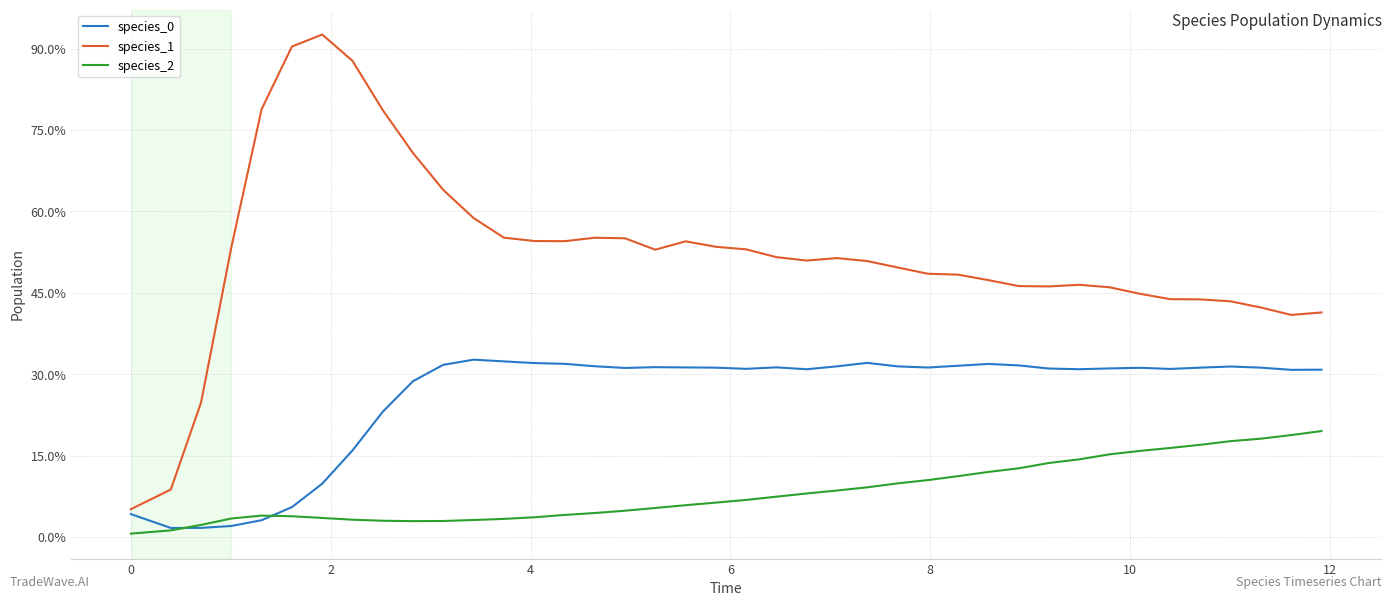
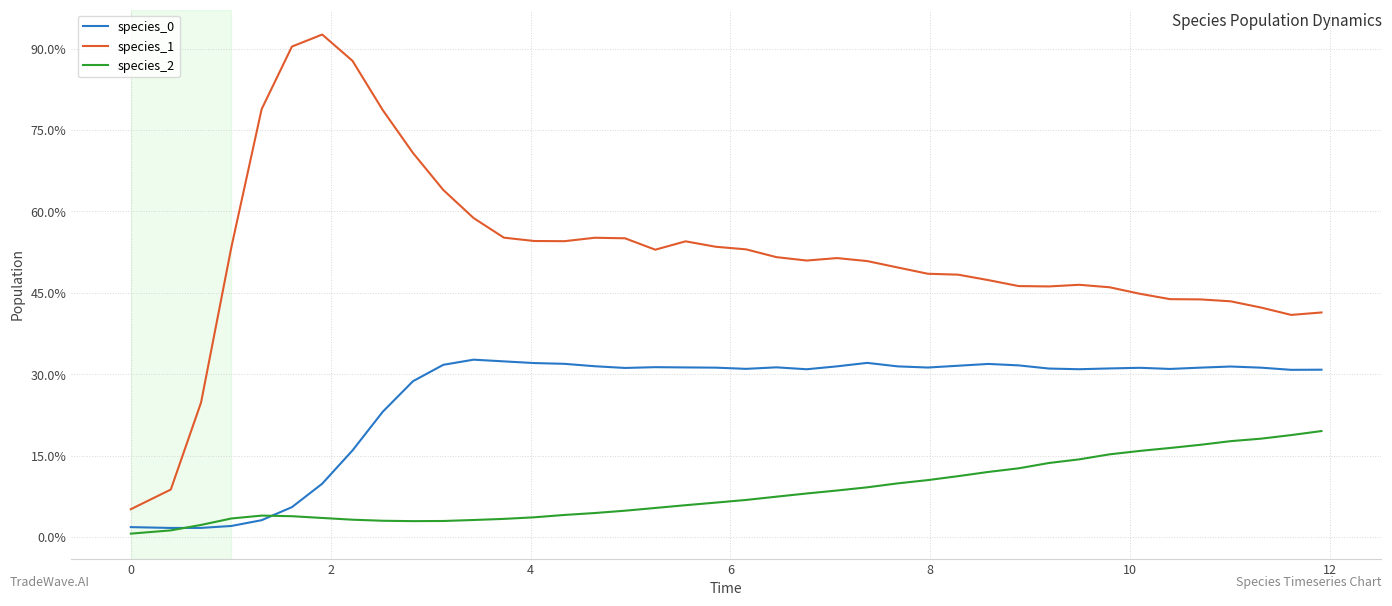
species_0, 0: 4% -> 2%
